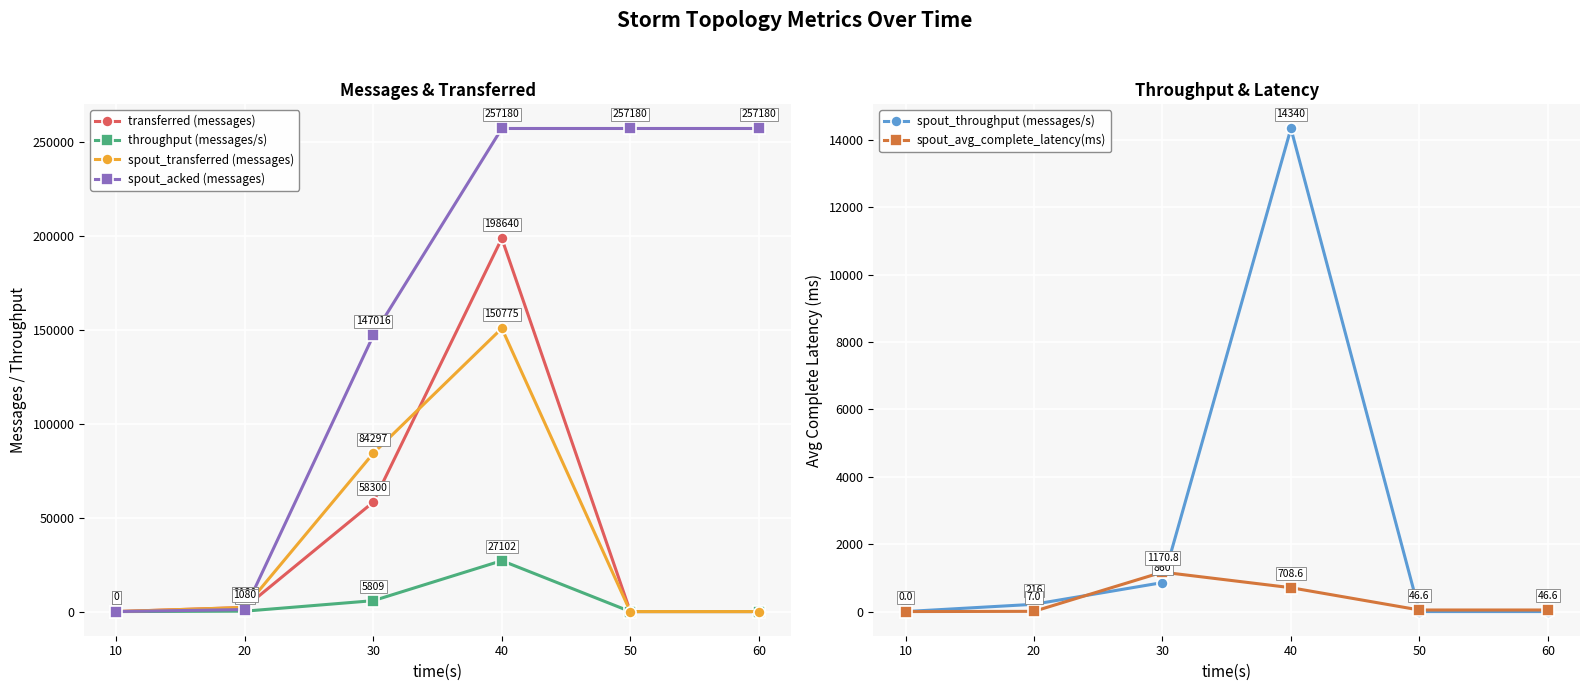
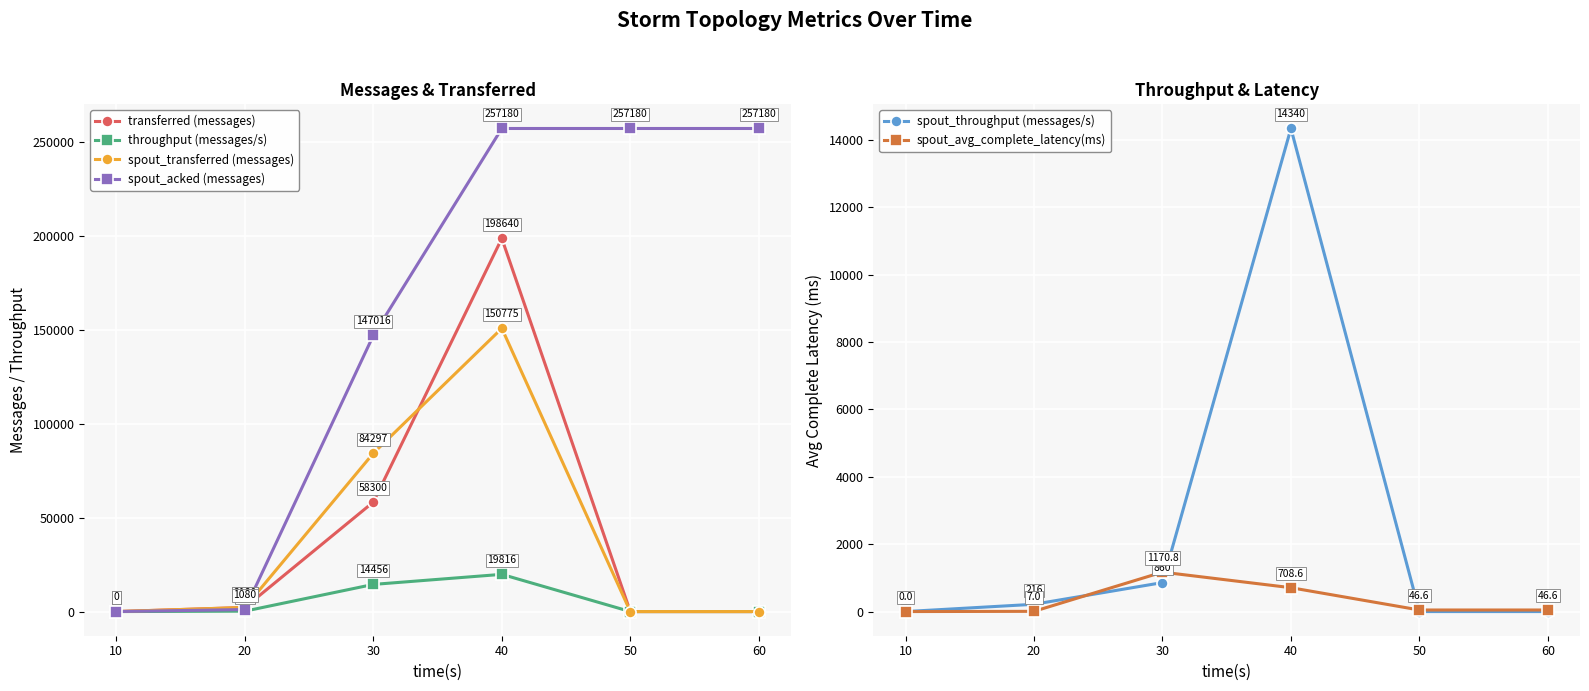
Messages & Transferred, throughput (messages/s), 30: 5809 -> 14456
Messages & Transferred, throughput (messages/s), 40: 27102 -> 19816
